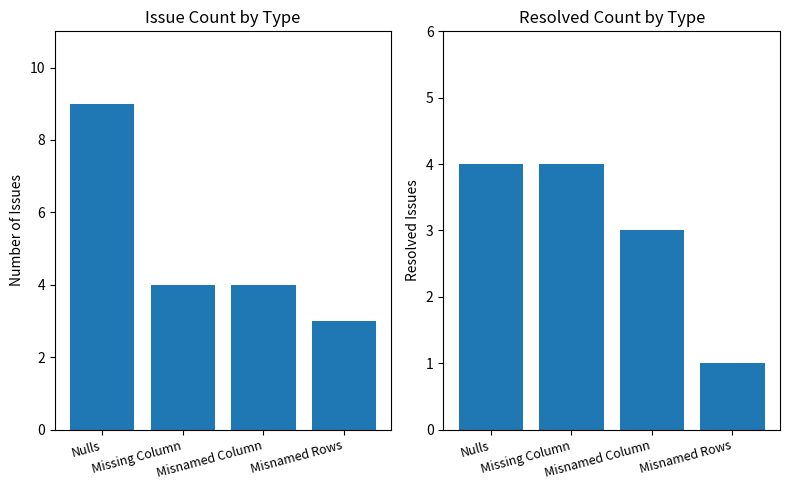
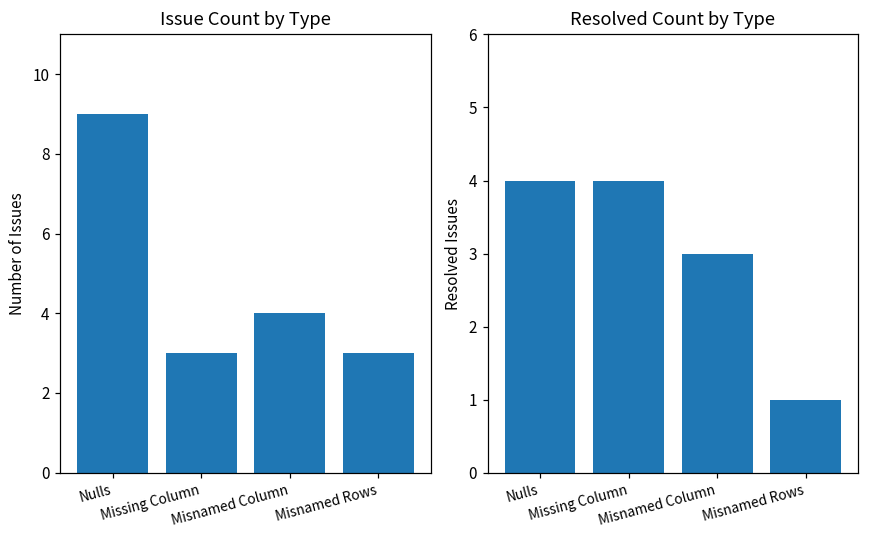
Issue Count by Type, Missing Column: 4 -> 3
